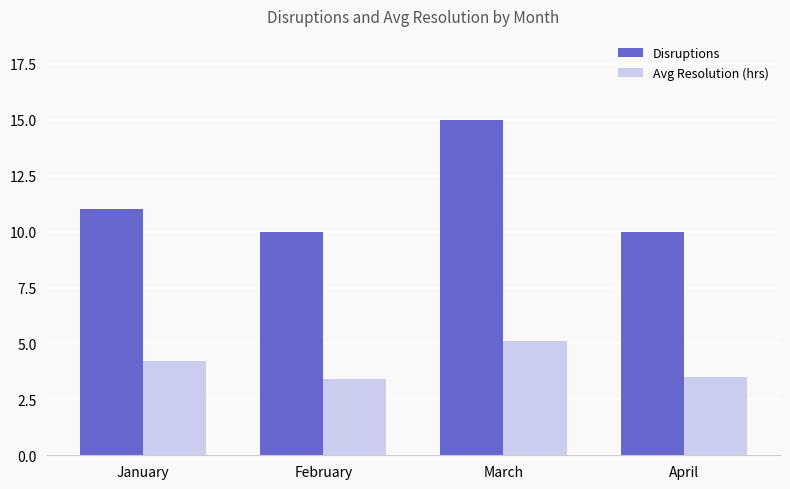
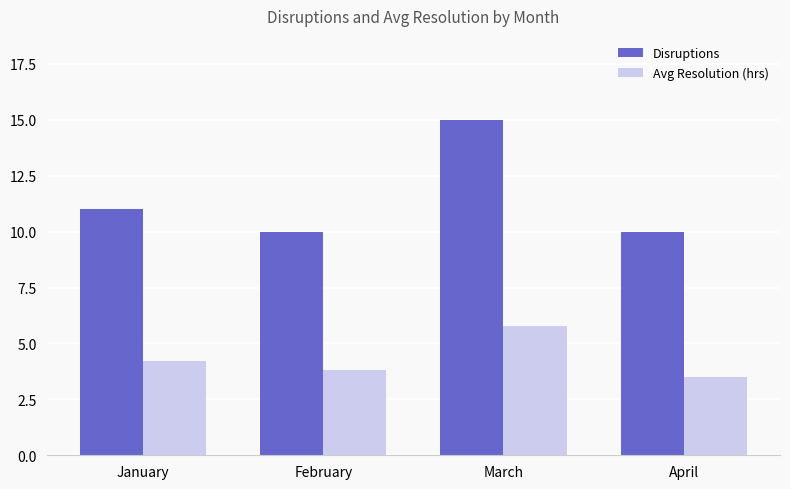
Avg Resolution (hrs), February: 3.4 -> 3.8
Avg Resolution (hrs), March: 5.1 -> 5.8
